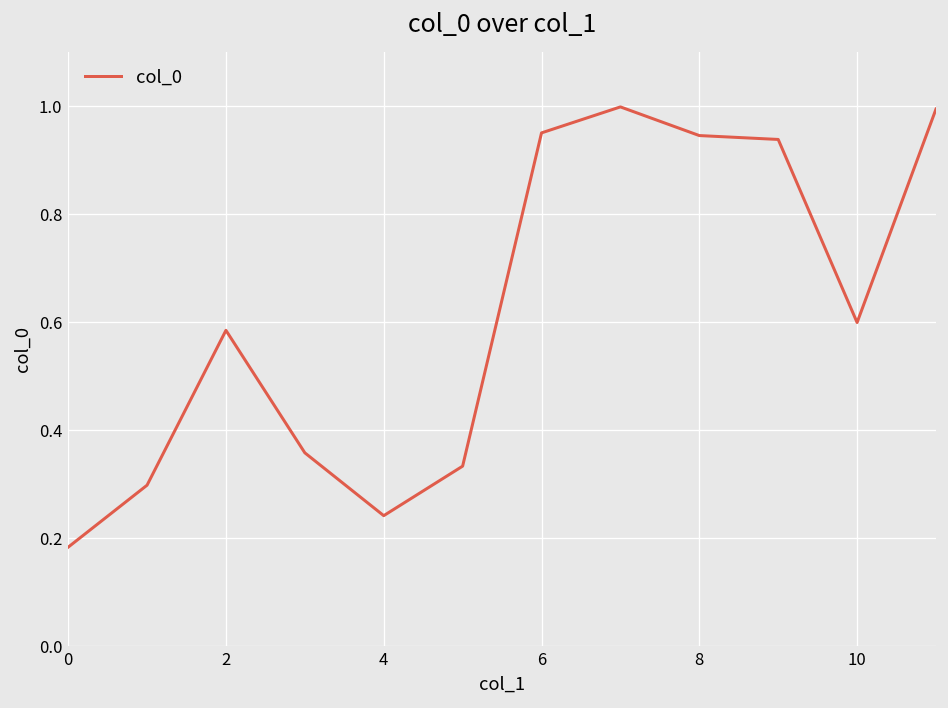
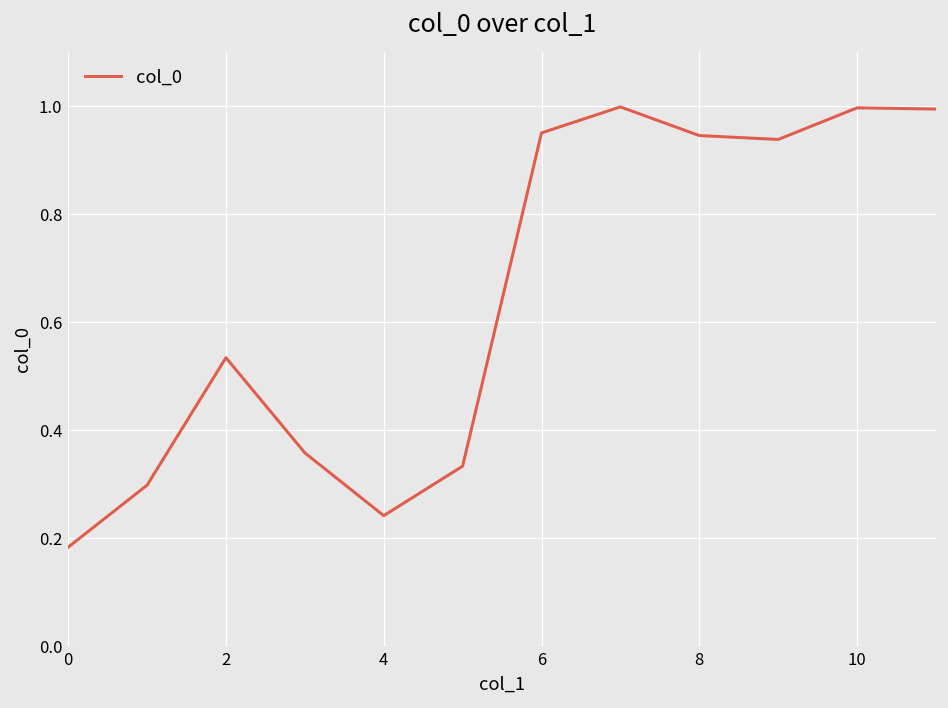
2: 0.59 -> 0.53
10: 0.60 -> 1.00
